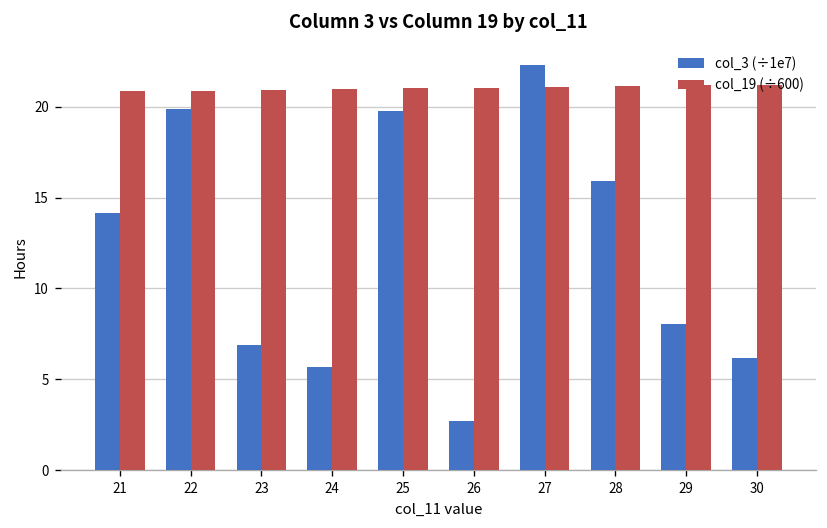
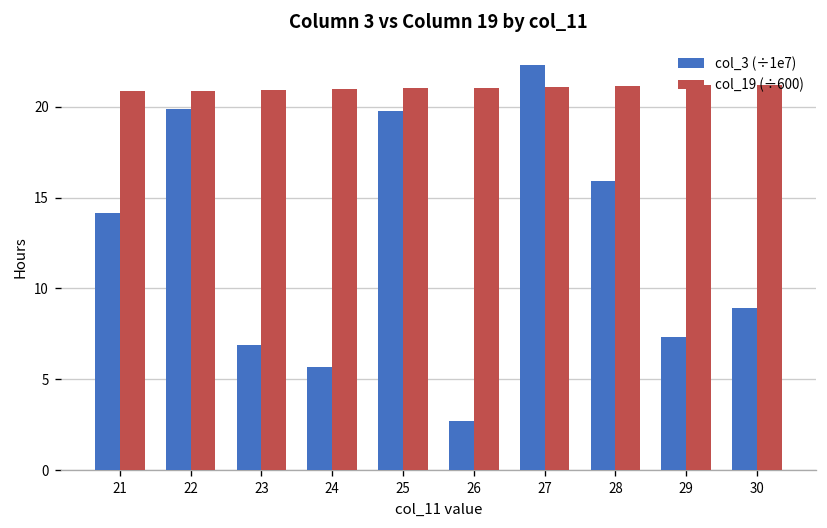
col_3 (÷1e7), 29: 8.1 -> 7.3
col_3 (÷1e7), 30: 6.2 -> 8.9
